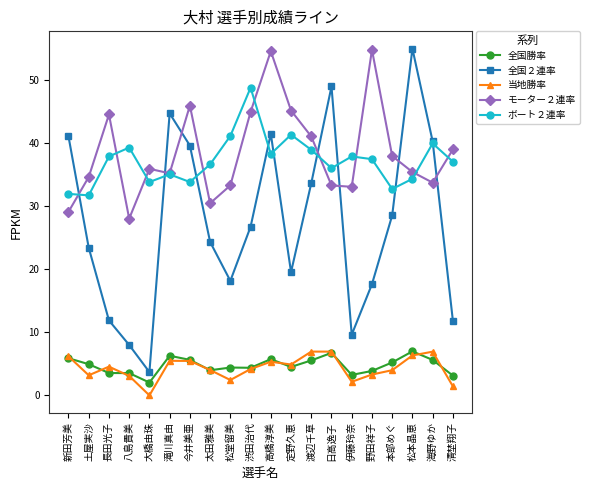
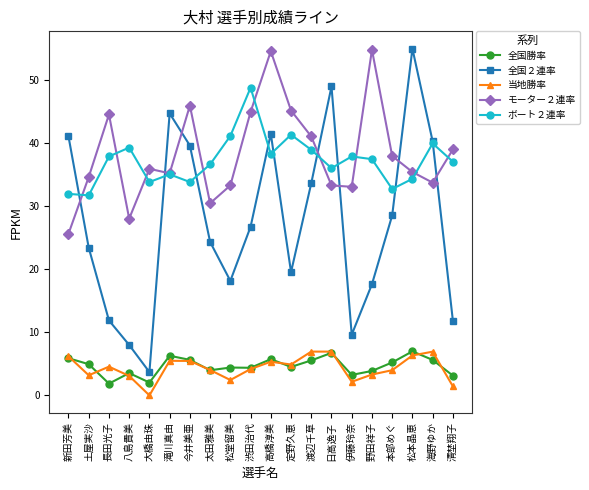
モーター２連率, 新田芳美: 29 -> 26
全国勝率, 長田光子: 4 -> 2
